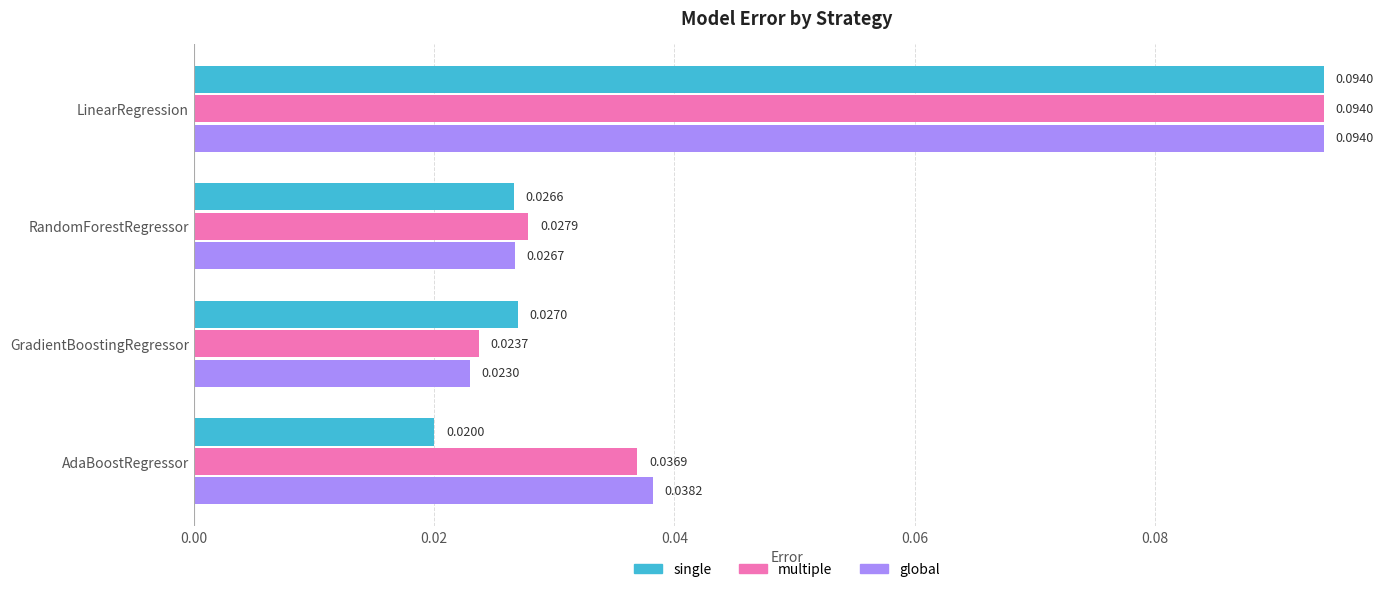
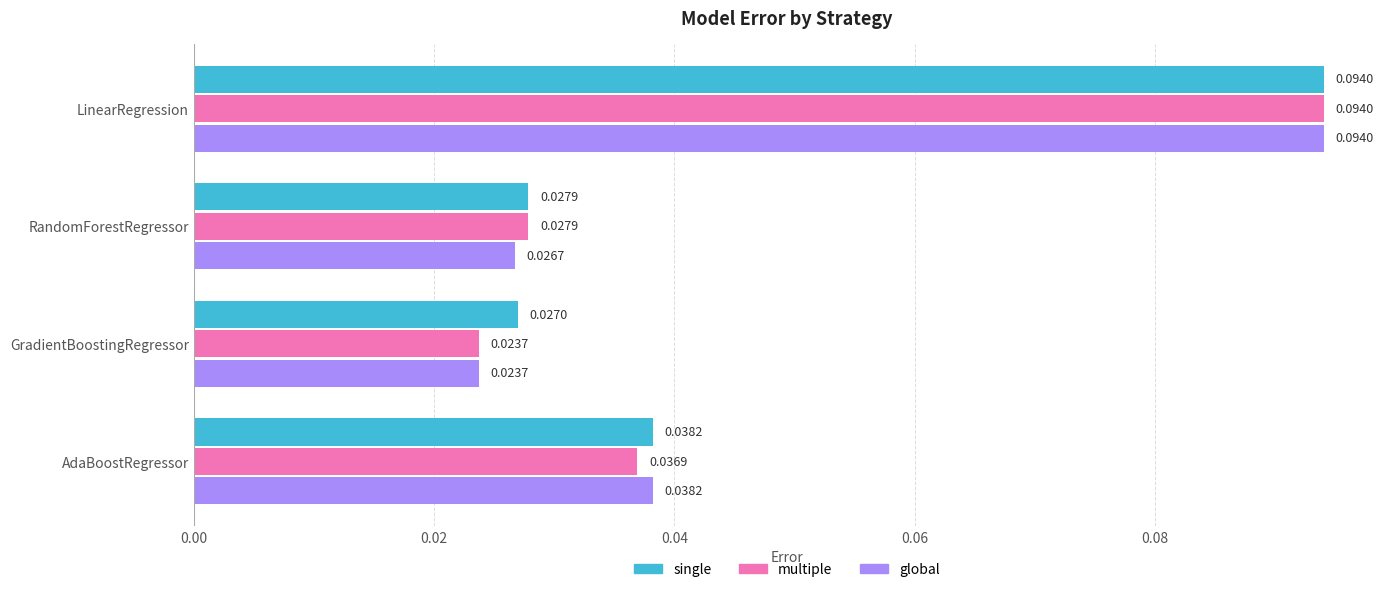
single, RandomForestRegressor: 0.0266 -> 0.0279
global, GradientBoostingRegressor: 0.0230 -> 0.0237
single, AdaBoostRegressor: 0.0200 -> 0.0382
